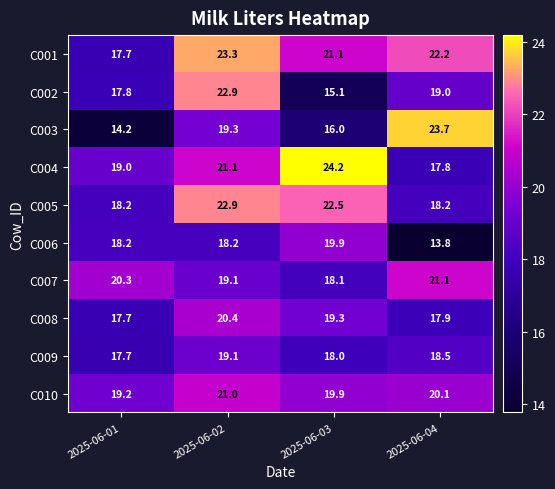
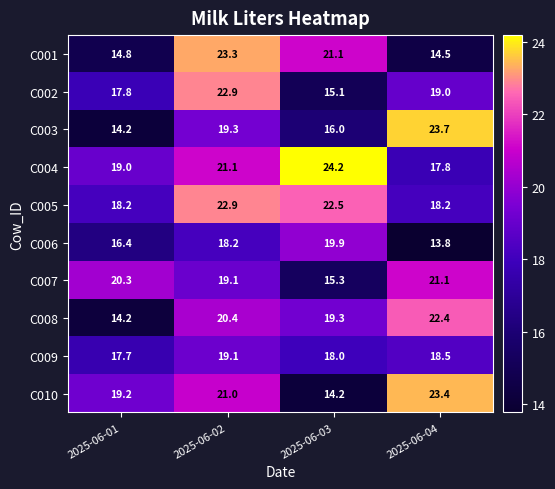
C001, 2025-06-01: 17.7 -> 14.8
C001, 2025-06-04: 22.2 -> 14.5
C006, 2025-06-01: 18.2 -> 16.4
C007, 2025-06-03: 18.1 -> 15.3
C008, 2025-06-01: 17.7 -> 14.2
C008, 2025-06-04: 17.9 -> 22.4
C010, 2025-06-03: 19.9 -> 14.2
C010, 2025-06-04: 20.1 -> 23.4
